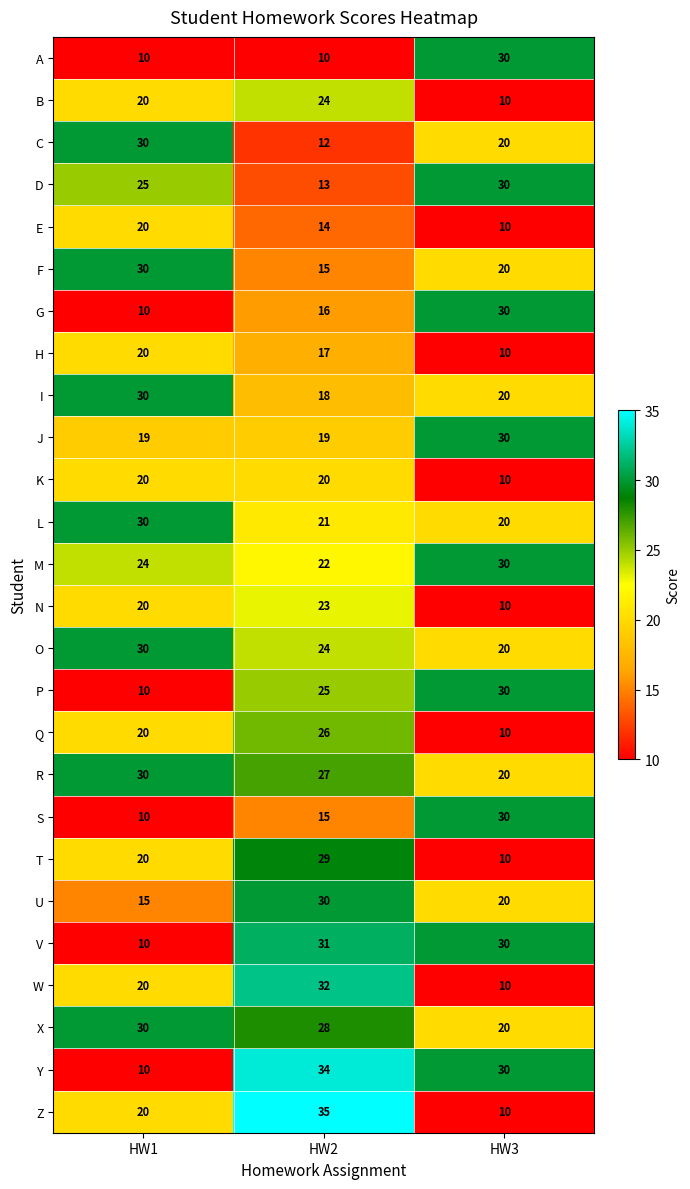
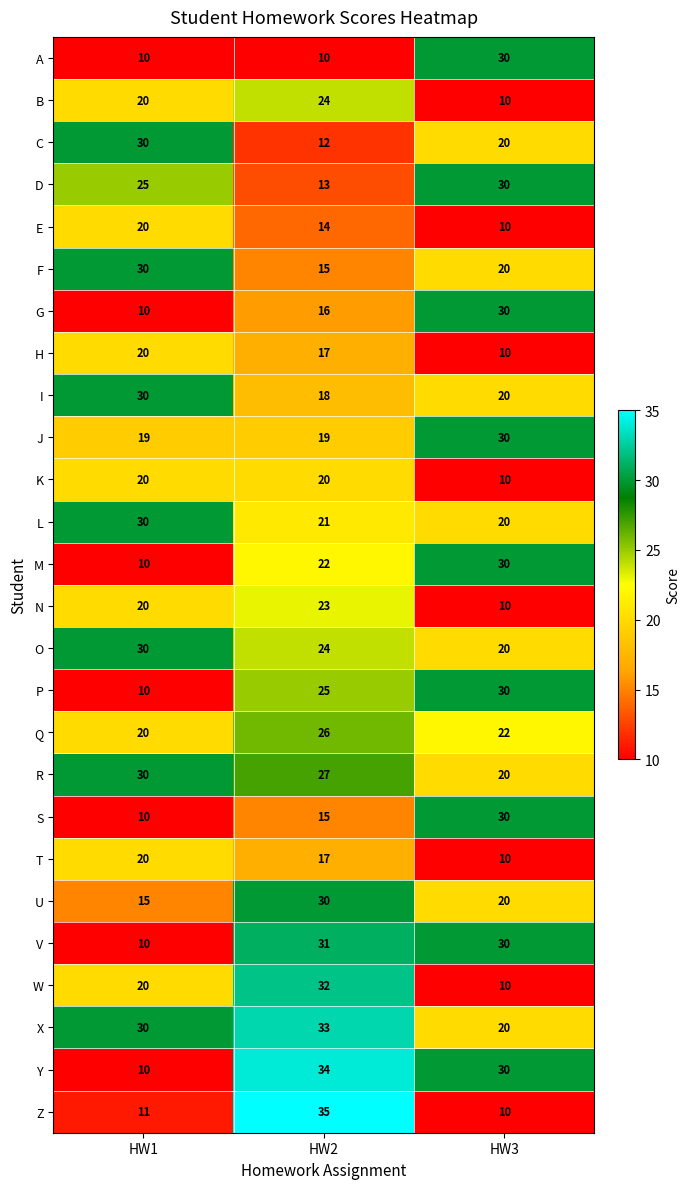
M, HW1: 24 -> 10
Q, HW3: 10 -> 22
T, HW2: 29 -> 17
X, HW2: 28 -> 33
Z, HW1: 20 -> 11
